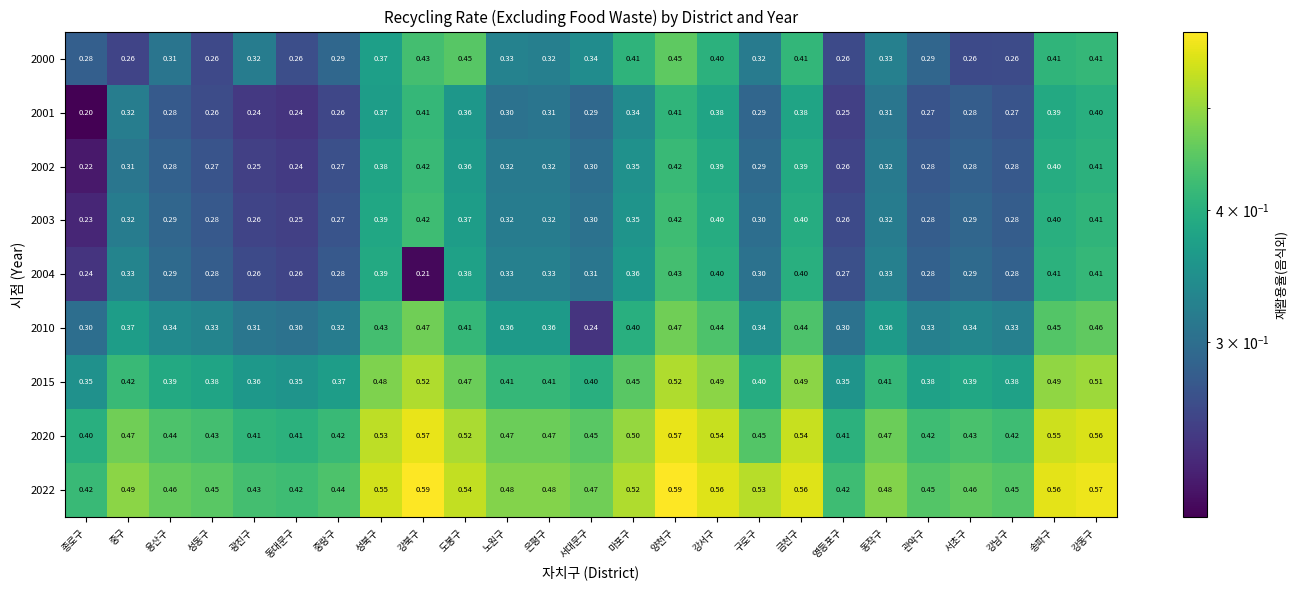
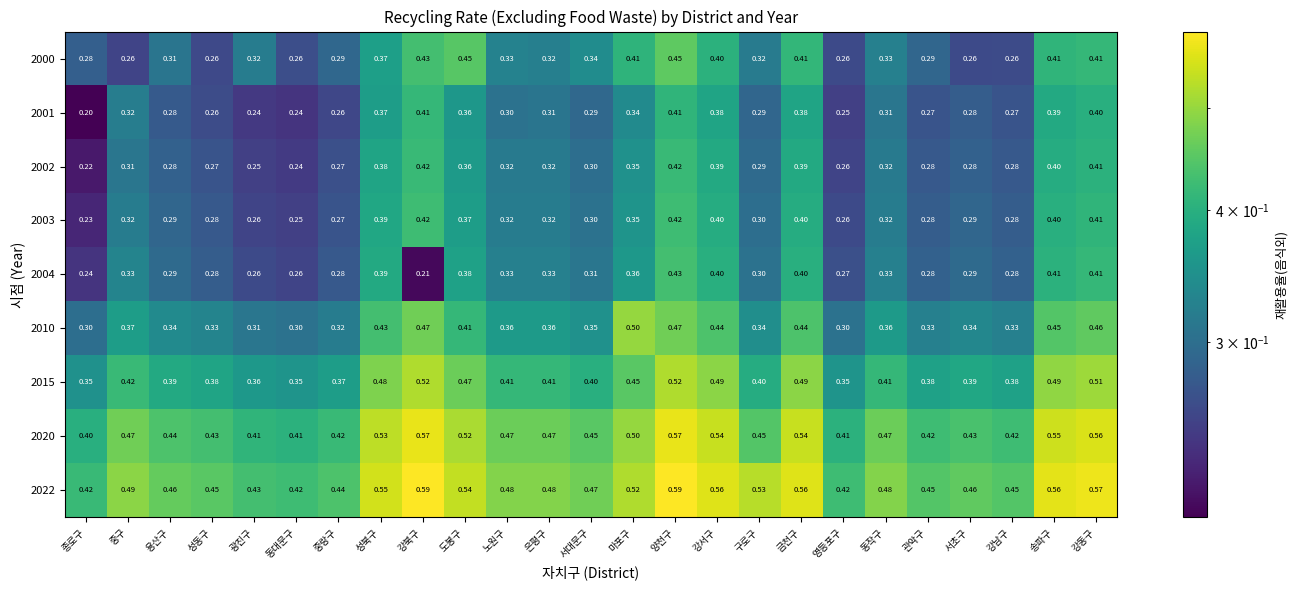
2010, 서대문구: 0.24 -> 0.35
2010, 마포구: 0.40 -> 0.50
